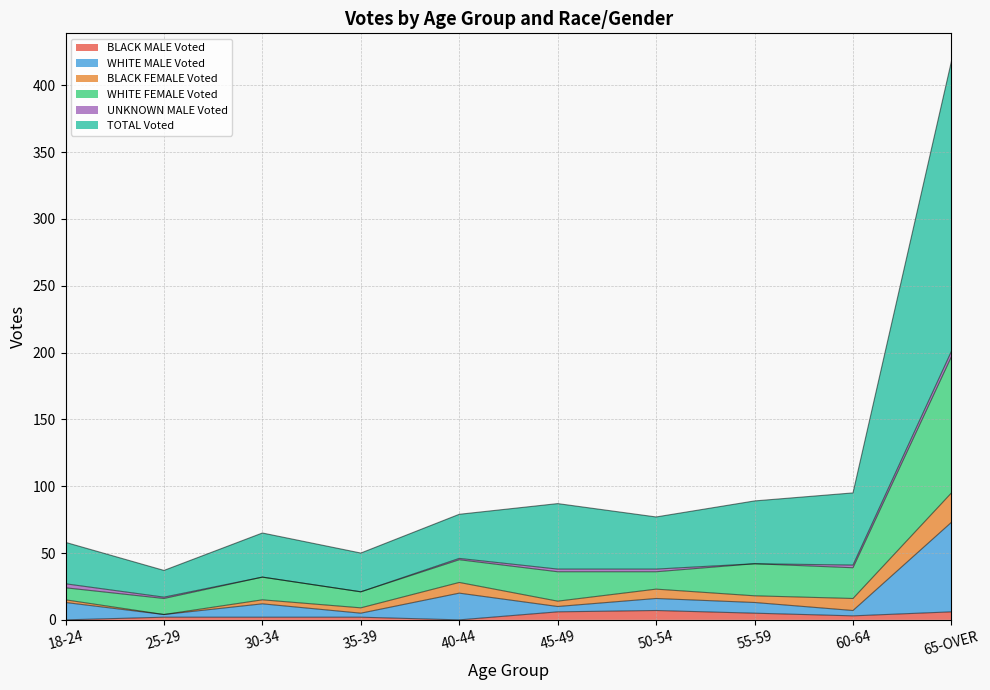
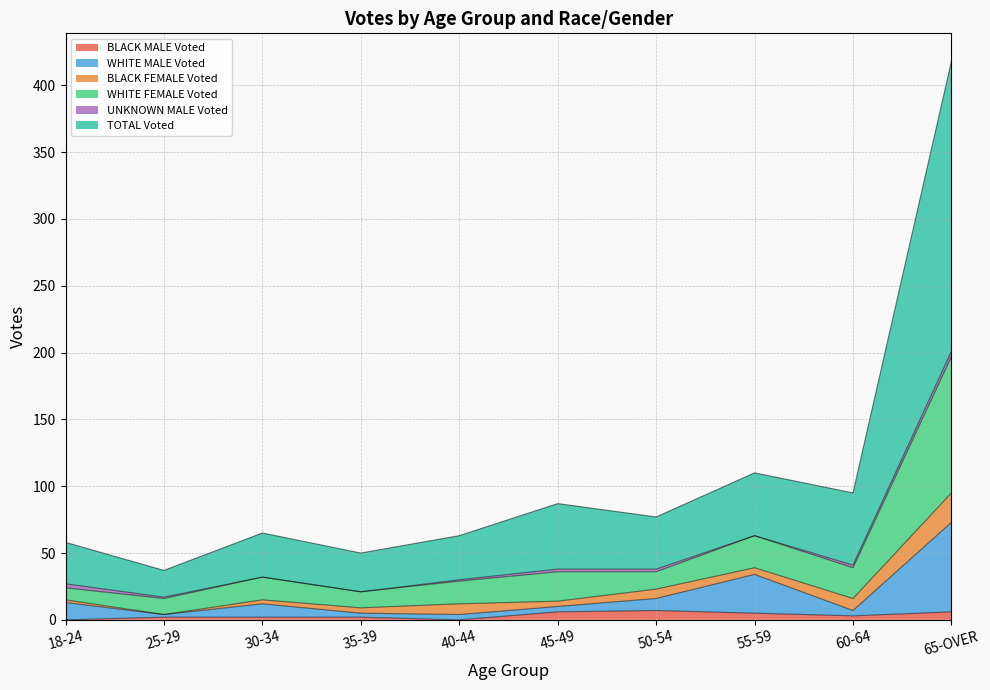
WHITE MALE Voted, 40-44: 20 -> 4
WHITE MALE Voted, 55-59: 8 -> 29
